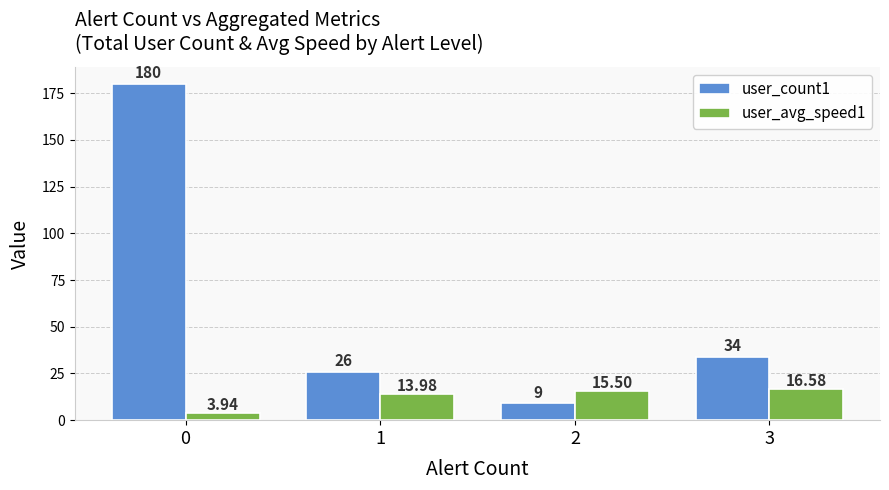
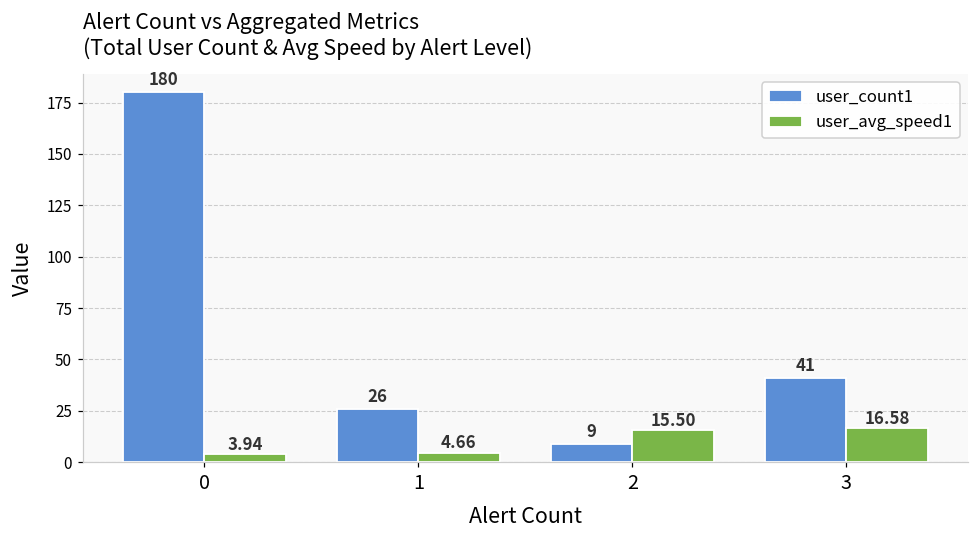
user_avg_speed1, 1: 13.98 -> 4.66
user_count1, 3: 34 -> 41
